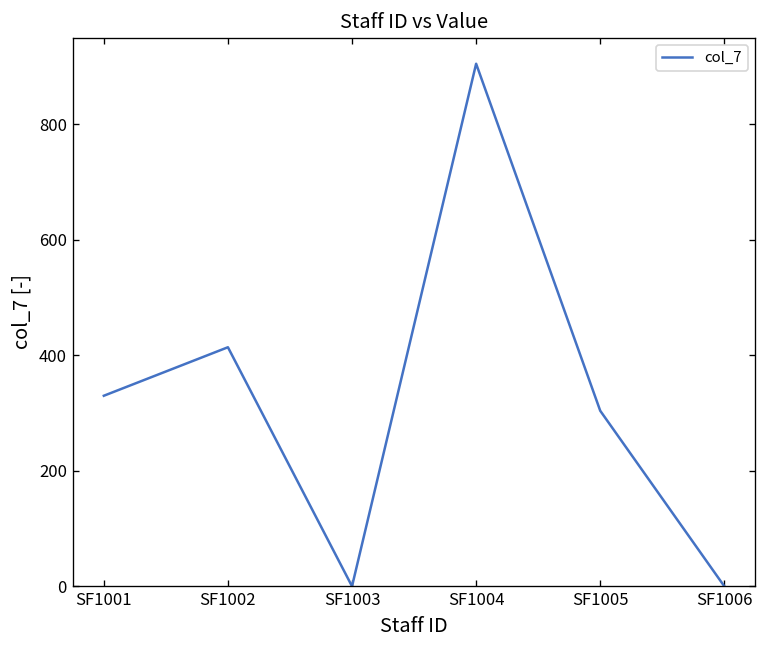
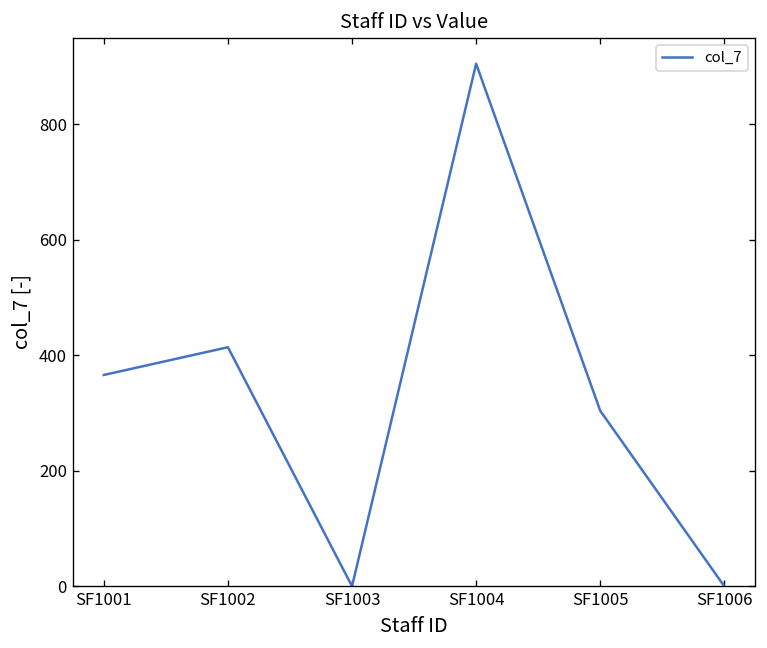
SF1001: 330 -> 370
